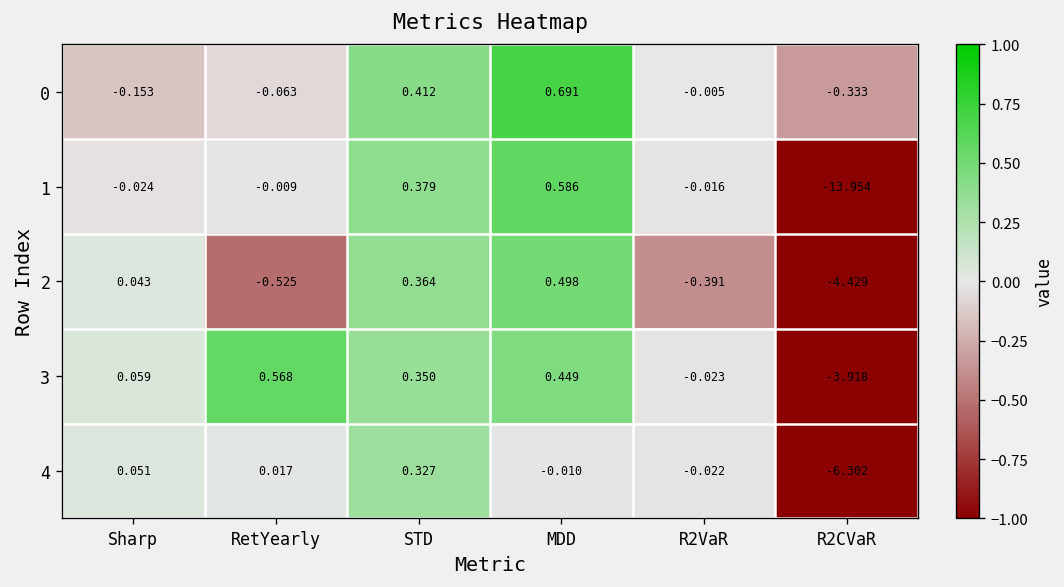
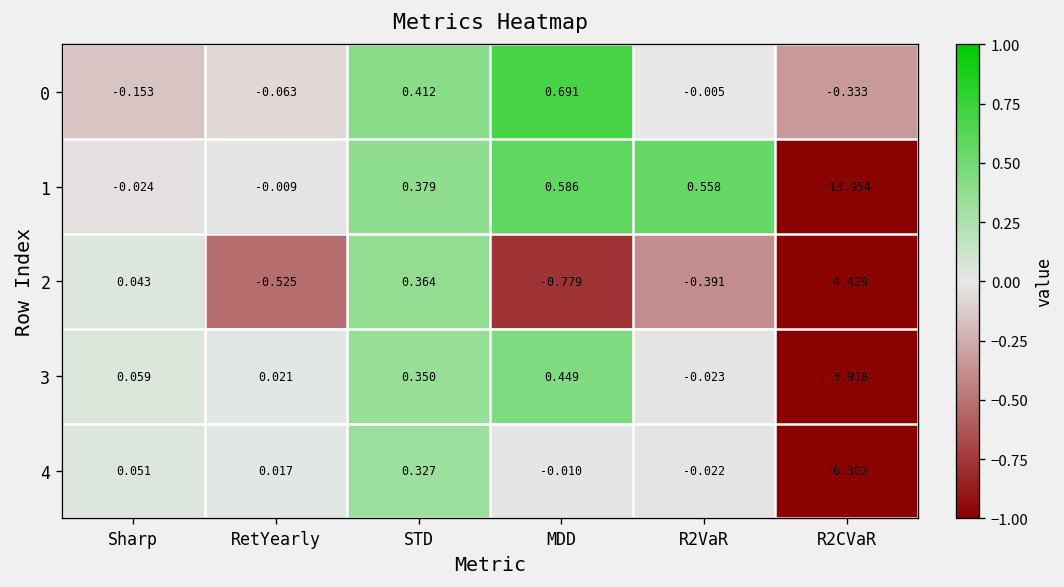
1, R2VaR: -0.016 -> 0.558
2, MDD: 0.498 -> -0.779
3, RetYearly: 0.568 -> 0.021
